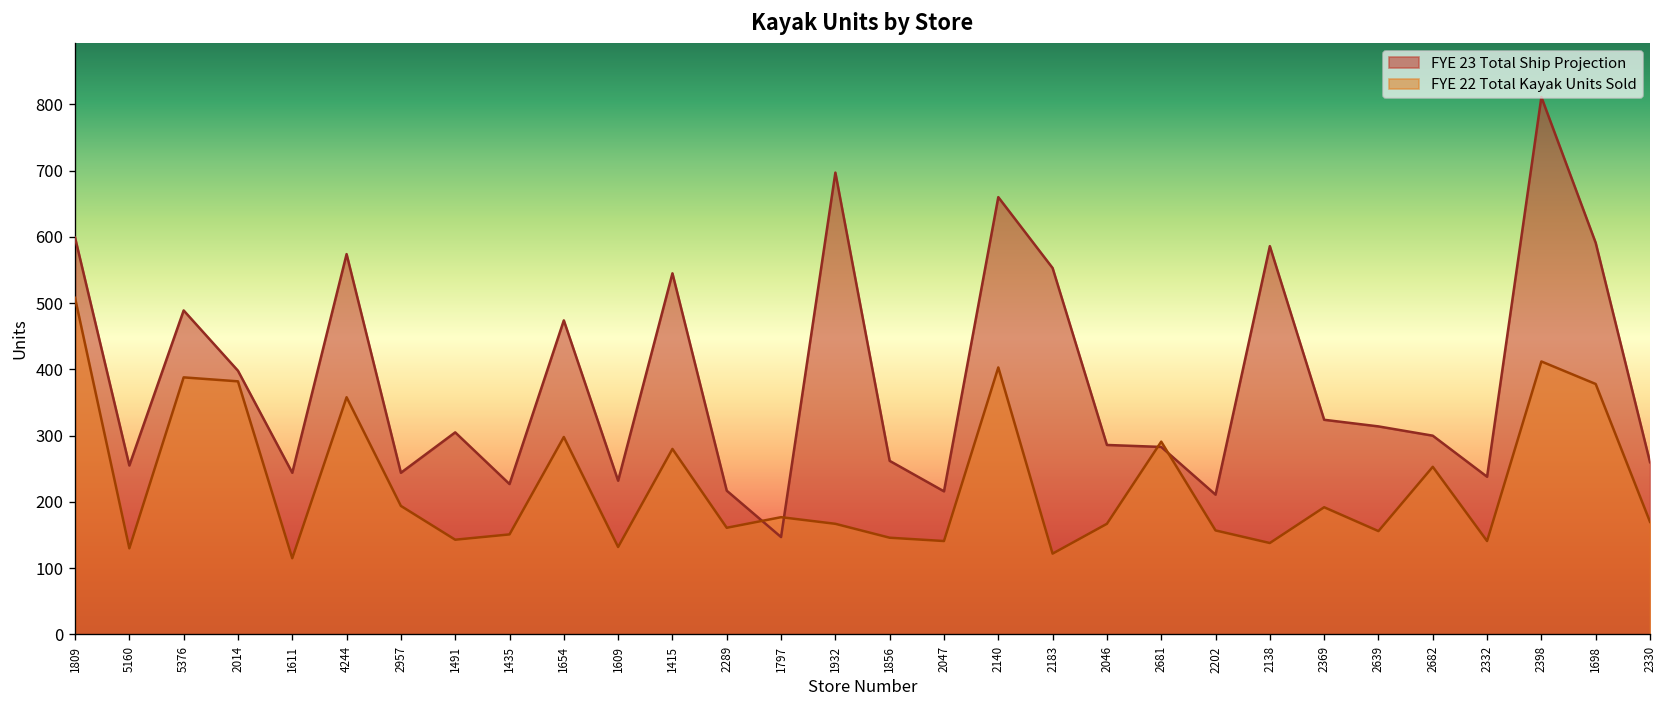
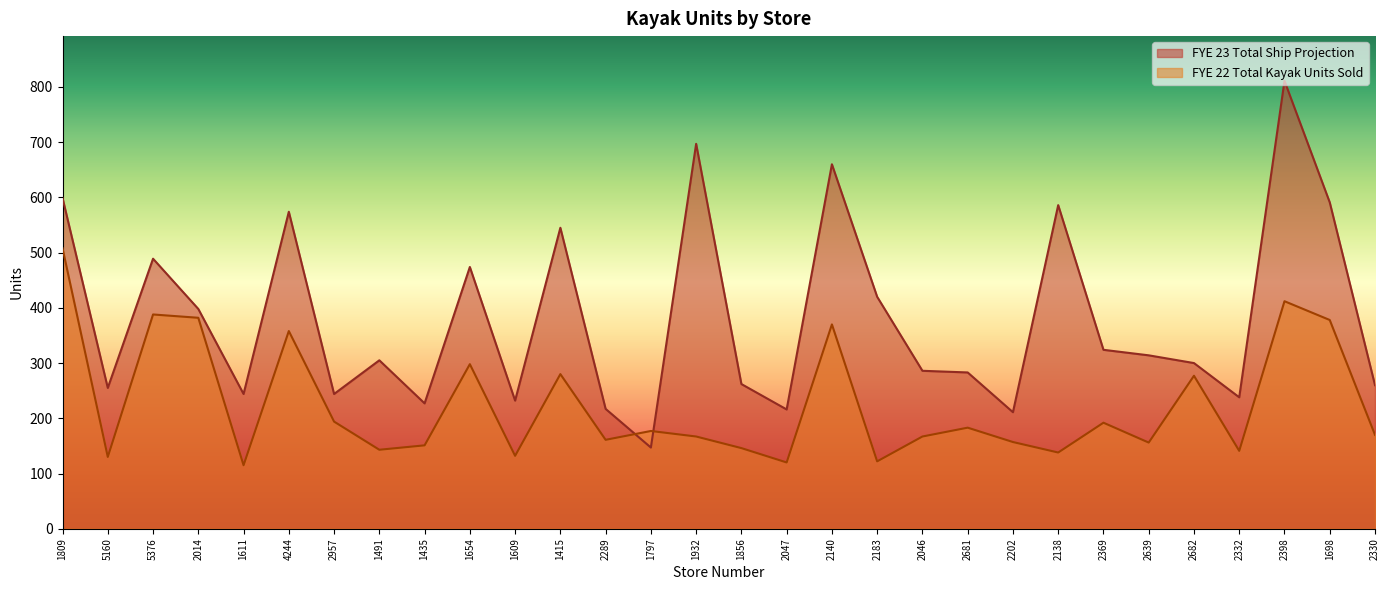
FYE 22 Total Kayak Units Sold, 2047: 140 -> 120
FYE 22 Total Kayak Units Sold, 2140: 400 -> 370
FYE 23 Total Ship Projection, 2183: 550 -> 420
FYE 22 Total Kayak Units Sold, 2681: 290 -> 180
FYE 22 Total Kayak Units Sold, 2682: 250 -> 280
